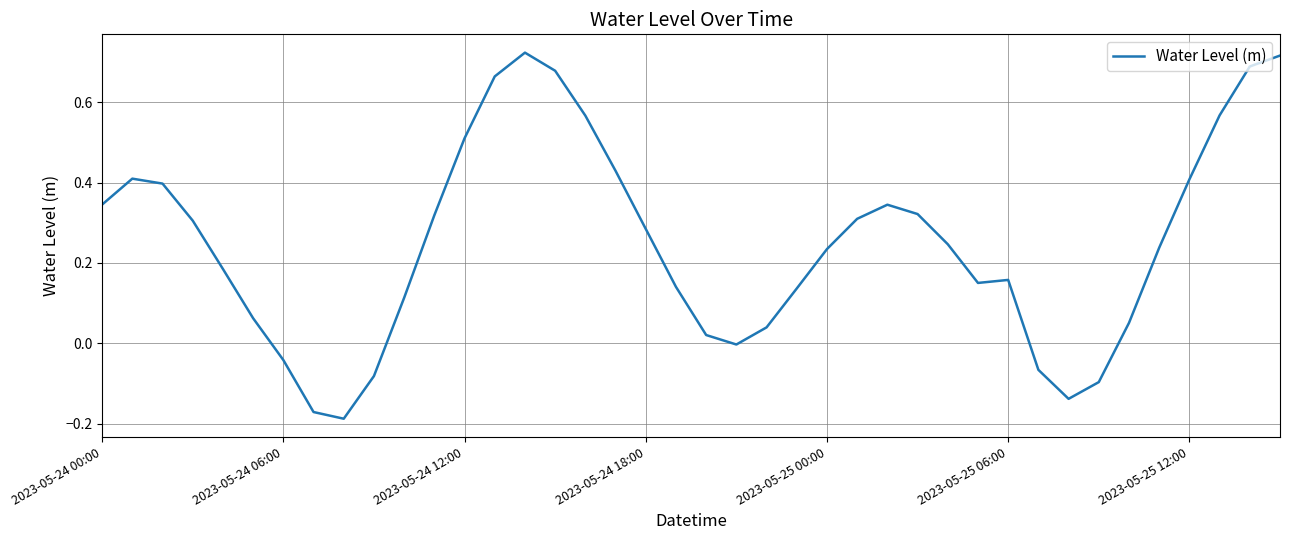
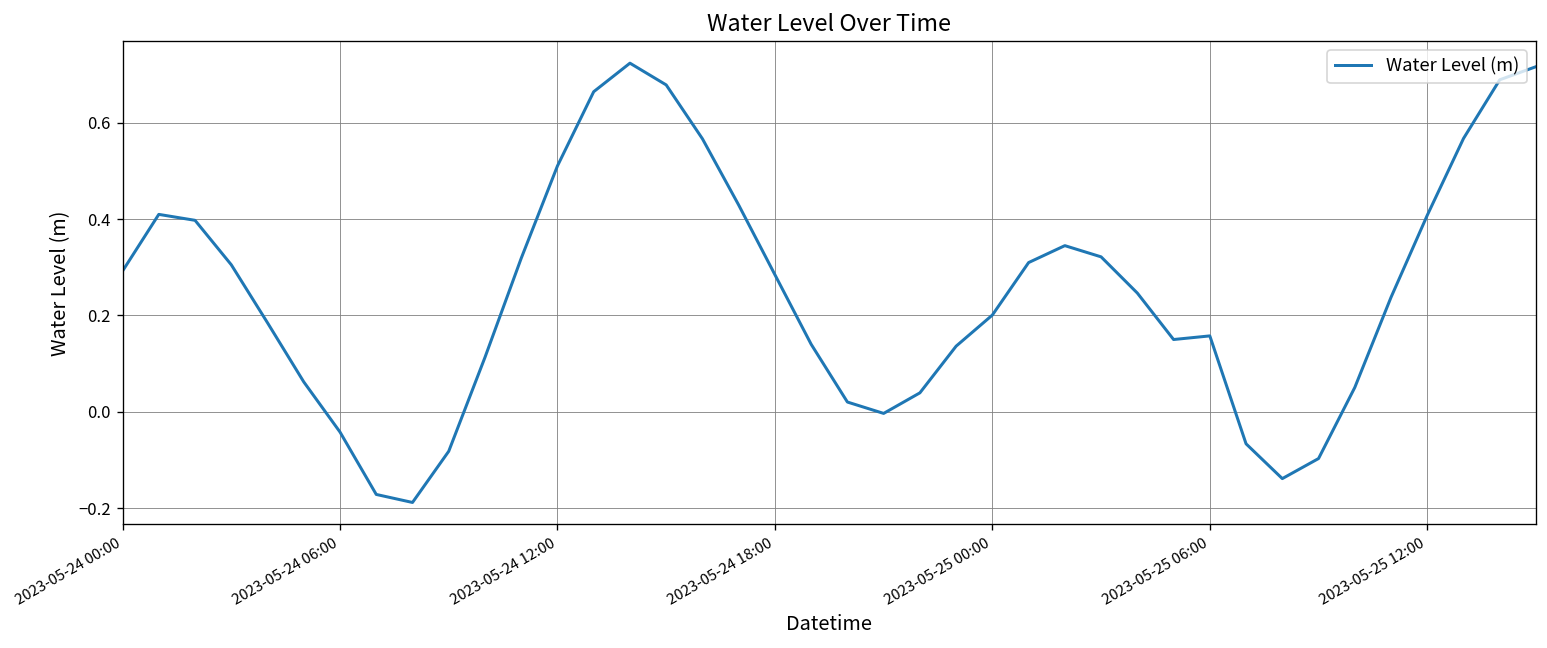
2023-05-24 00:00: 0.35 -> 0.29
2023-05-25 00:00: 0.23 -> 0.20
